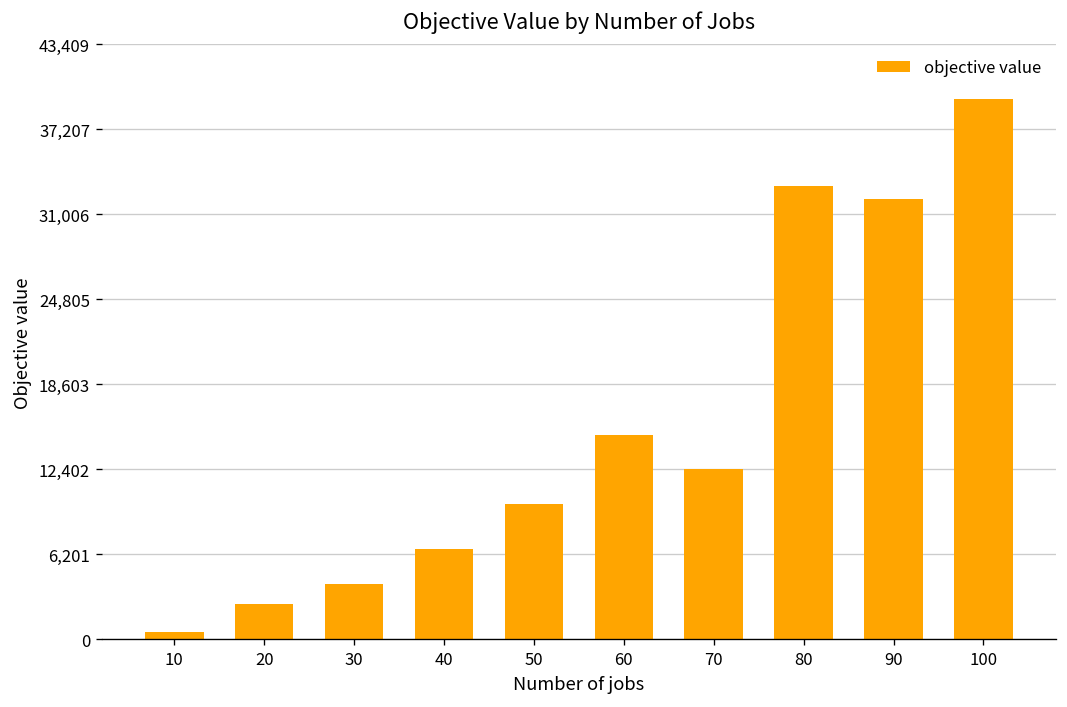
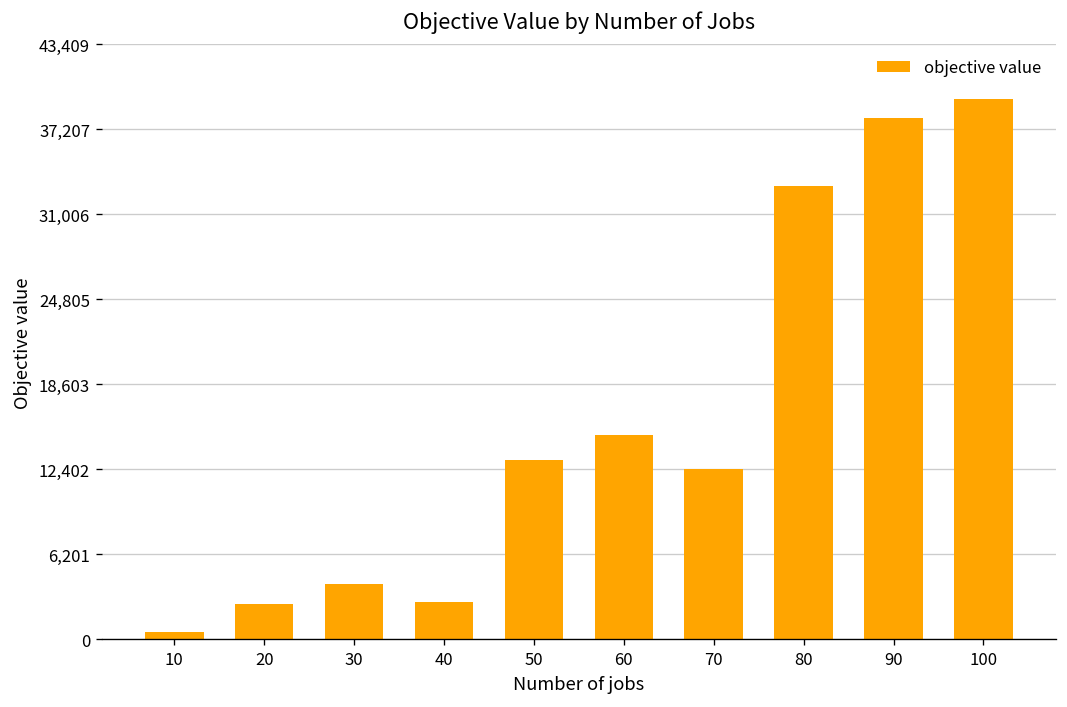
40: 6,600 -> 2,700
50: 9,900 -> 13,100
90: 32,100 -> 38,100
